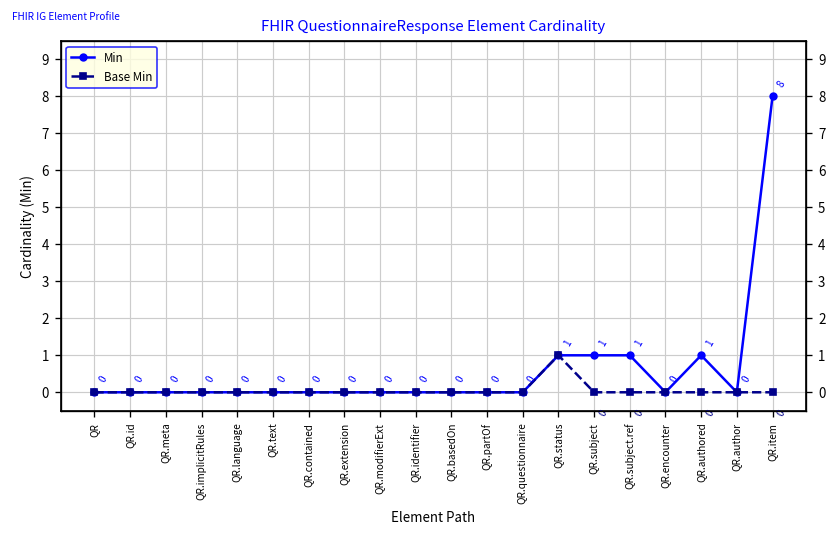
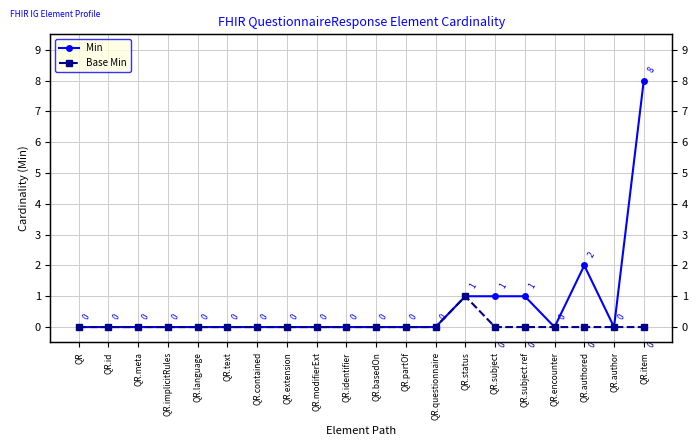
Min, QR.authored: 1 -> 2
